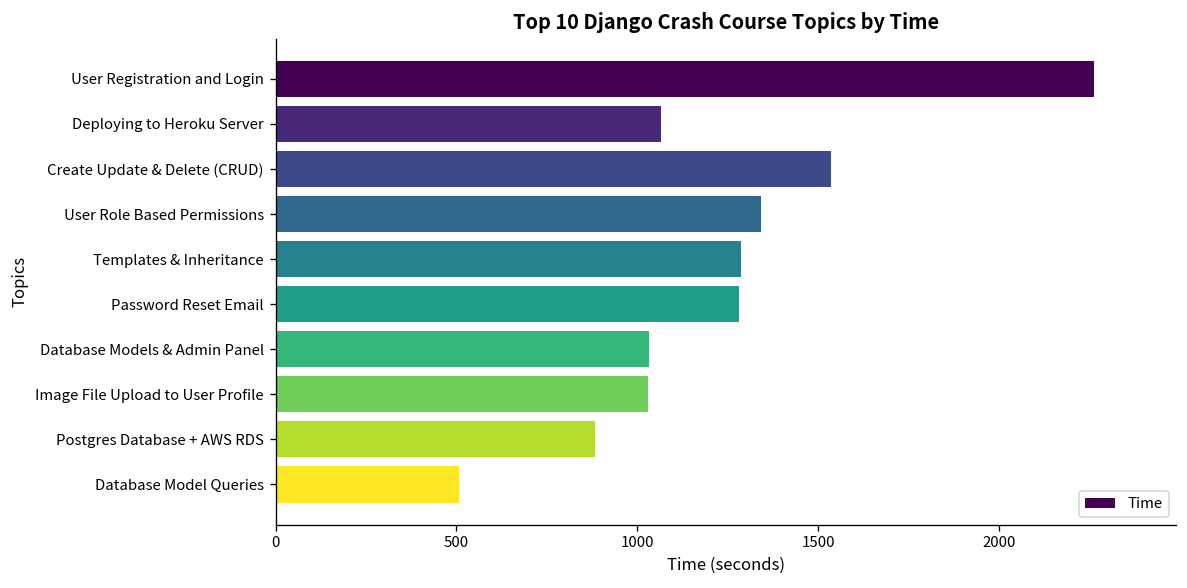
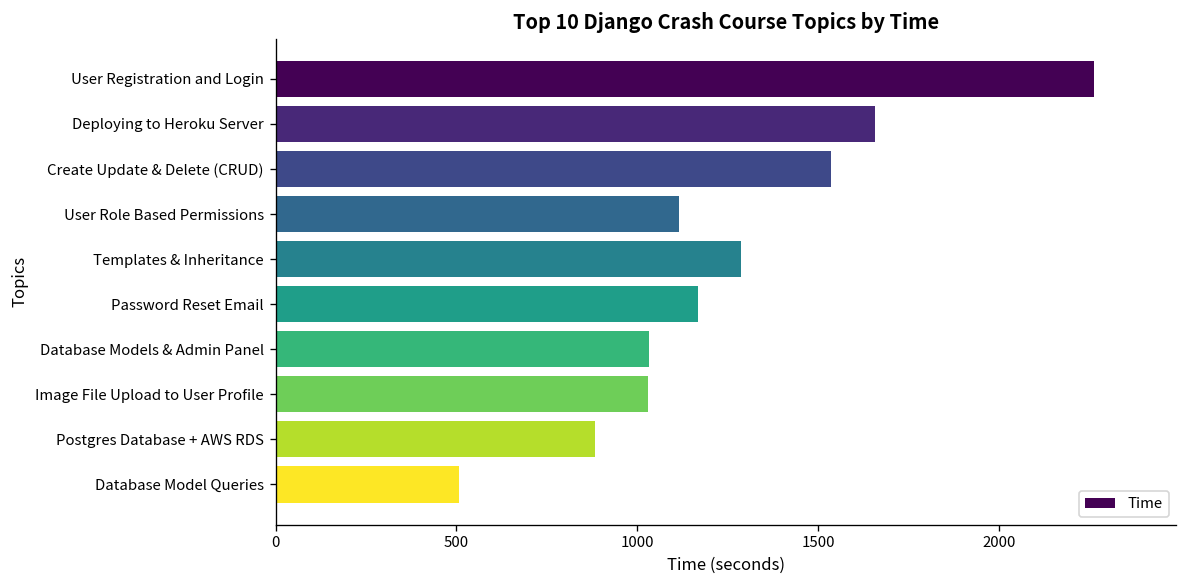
Deploying to Heroku Server: 1070 -> 1660
User Role Based Permissions: 1340 -> 1120
Password Reset Email: 1280 -> 1170
